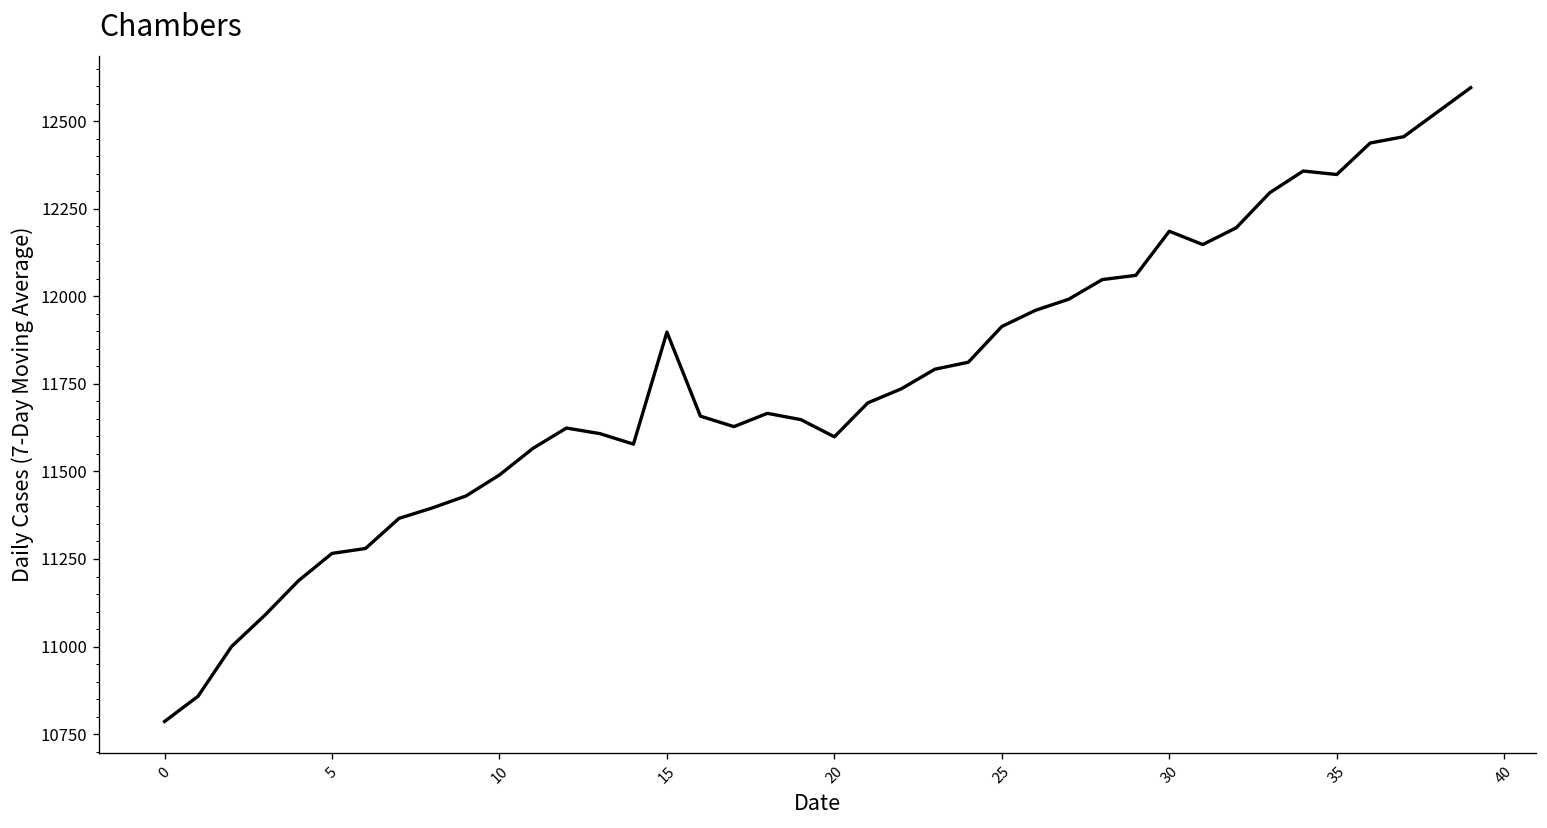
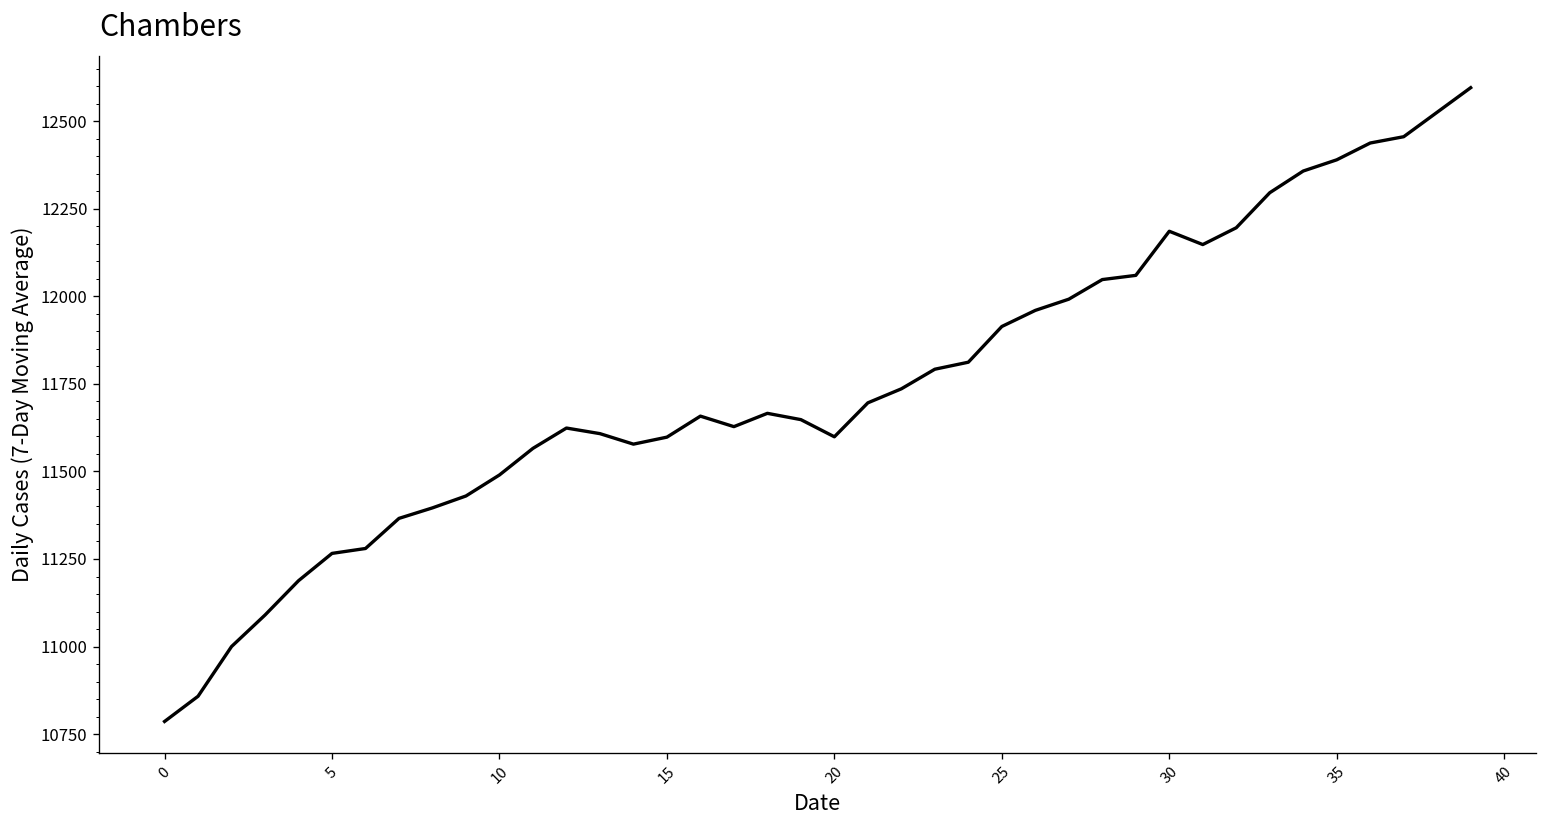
15: 11900 -> 11600
35: 12350 -> 12390
